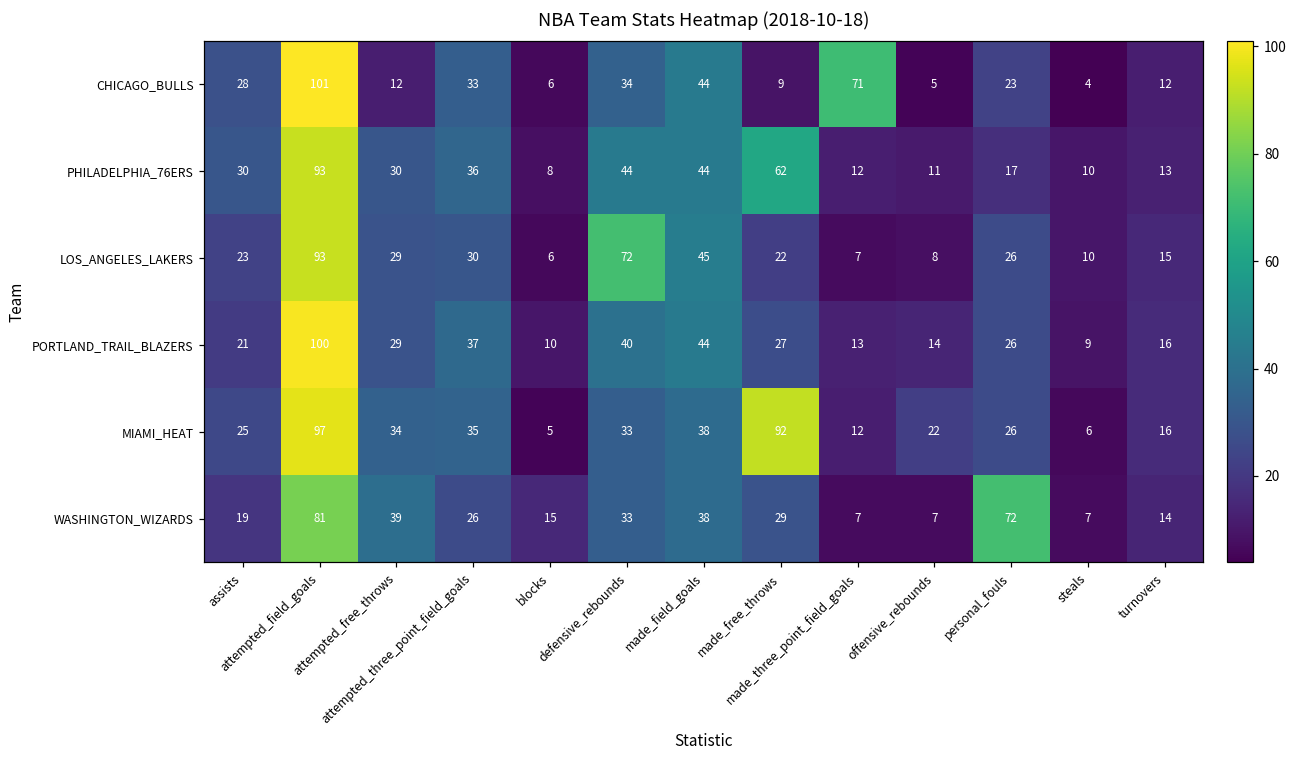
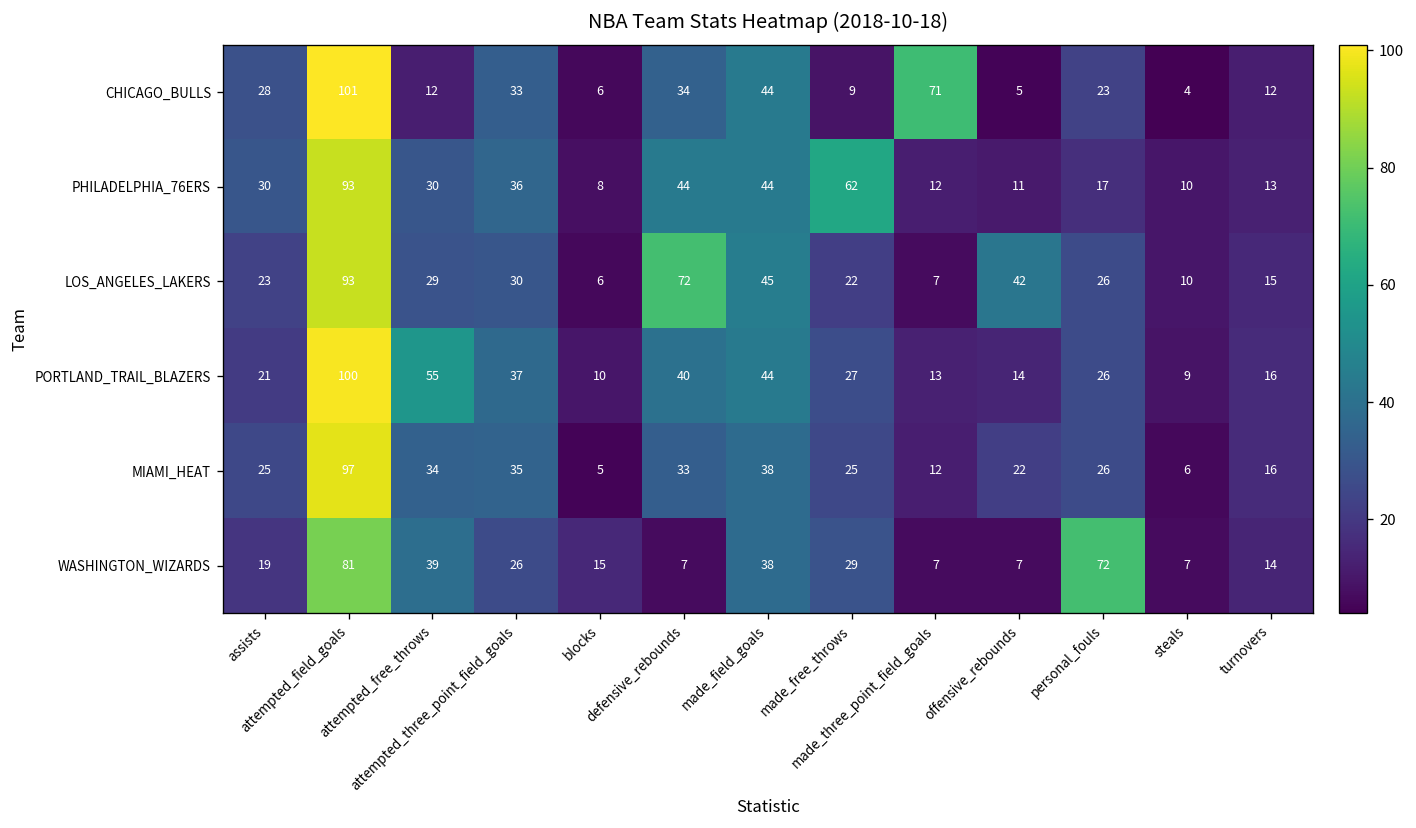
LOS_ANGELES_LAKERS, offensive_rebounds: 8 -> 42
PORTLAND_TRAIL_BLAZERS, attempted_free_throws: 29 -> 55
MIAMI_HEAT, made_free_throws: 92 -> 25
WASHINGTON_WIZARDS, defensive_rebounds: 33 -> 7
